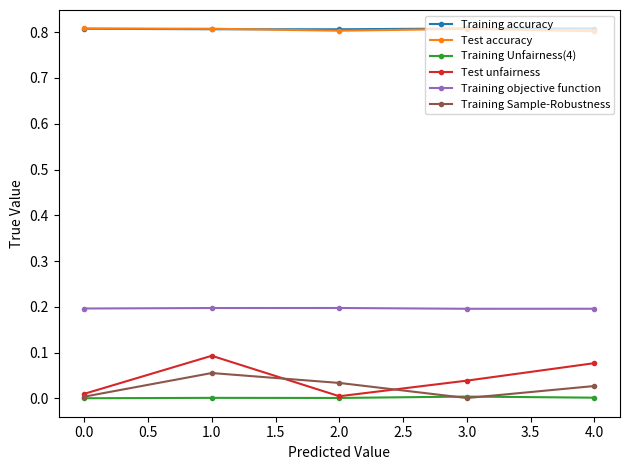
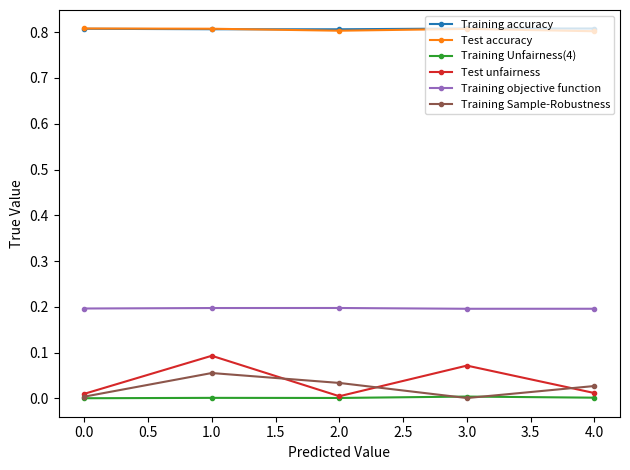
Test unfairness, 3.0: 0.04 -> 0.07
Test unfairness, 4.0: 0.08 -> 0.01
